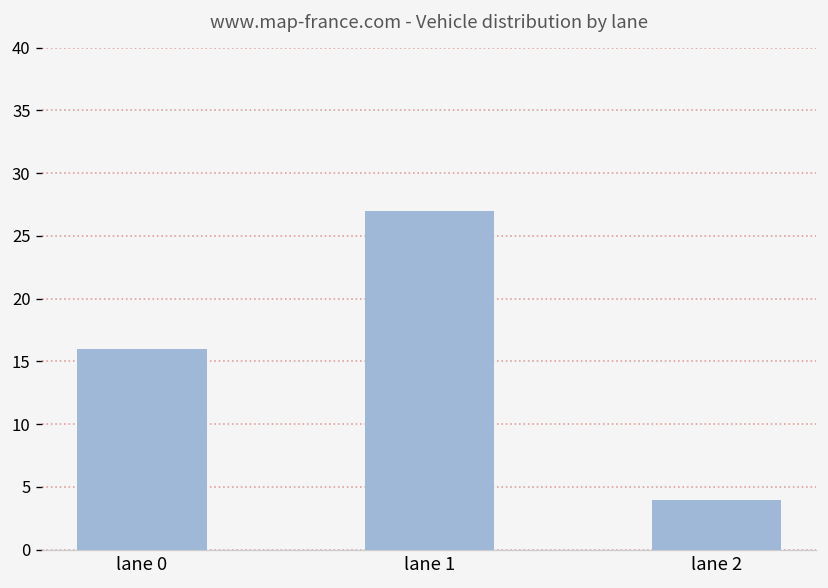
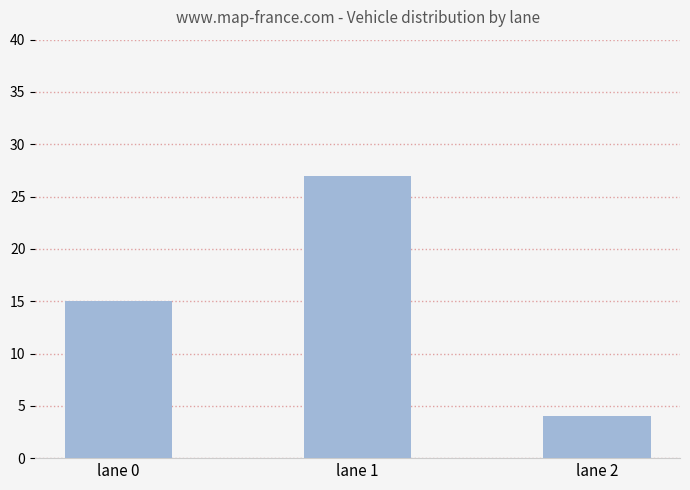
lane 0: 16 -> 15
